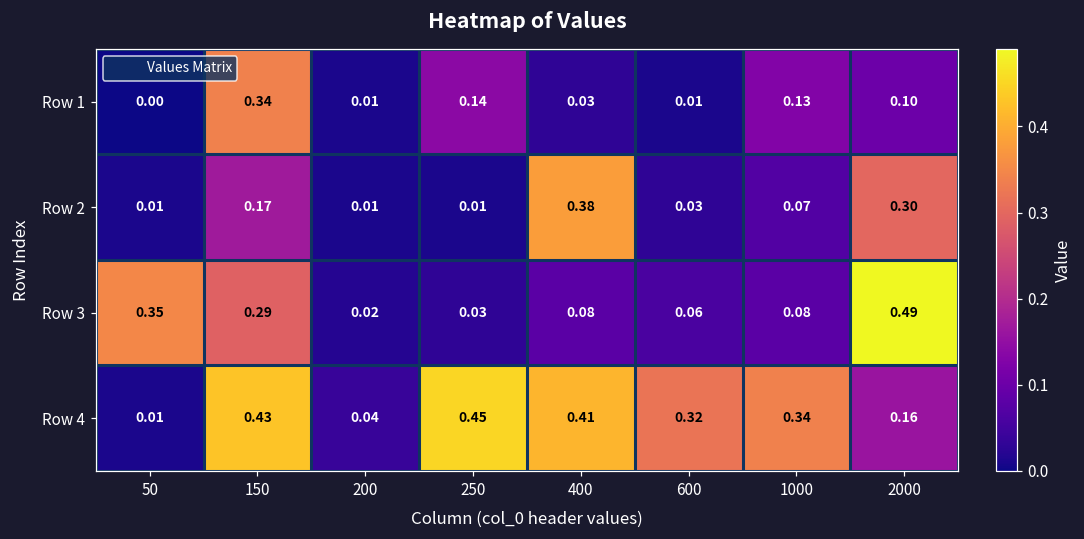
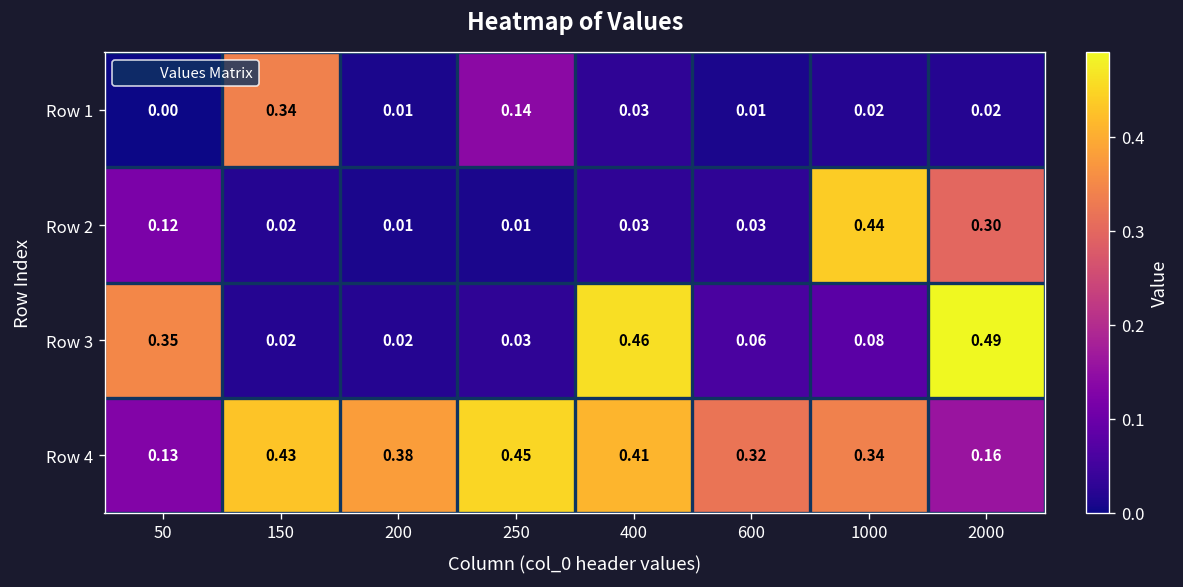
Row 1, 1000: 0.13 -> 0.02
Row 1, 2000: 0.10 -> 0.02
Row 2, 50: 0.01 -> 0.12
Row 2, 150: 0.17 -> 0.02
Row 2, 400: 0.38 -> 0.03
Row 2, 1000: 0.07 -> 0.44
Row 3, 150: 0.29 -> 0.02
Row 3, 400: 0.08 -> 0.46
Row 4, 50: 0.01 -> 0.13
Row 4, 200: 0.04 -> 0.38
